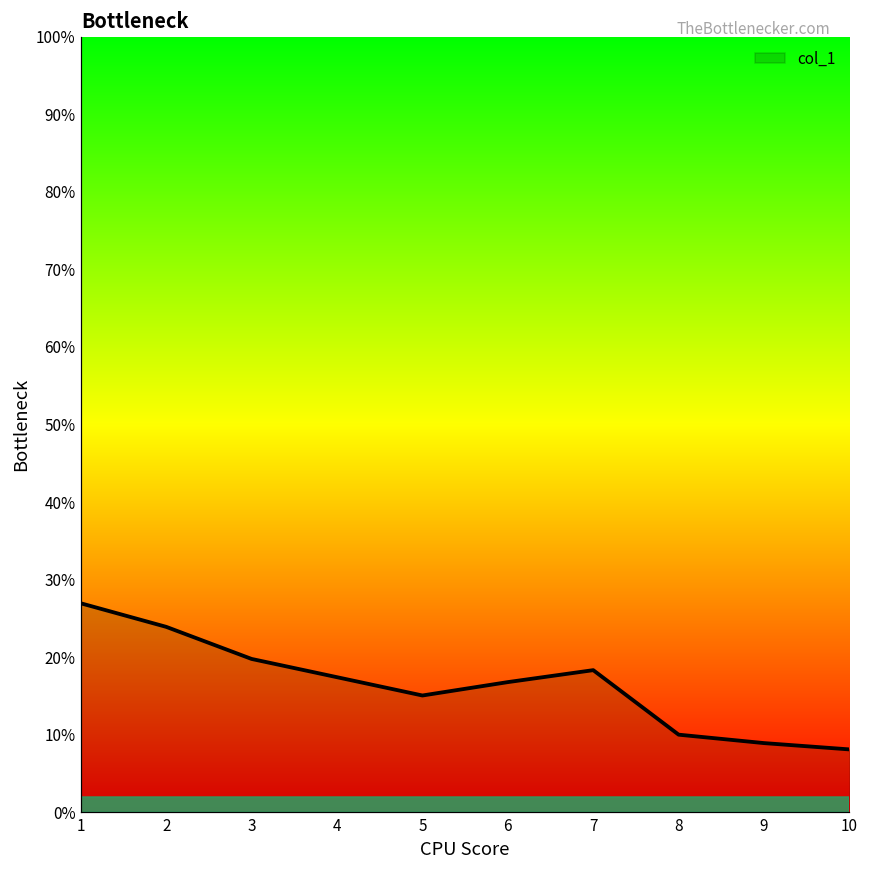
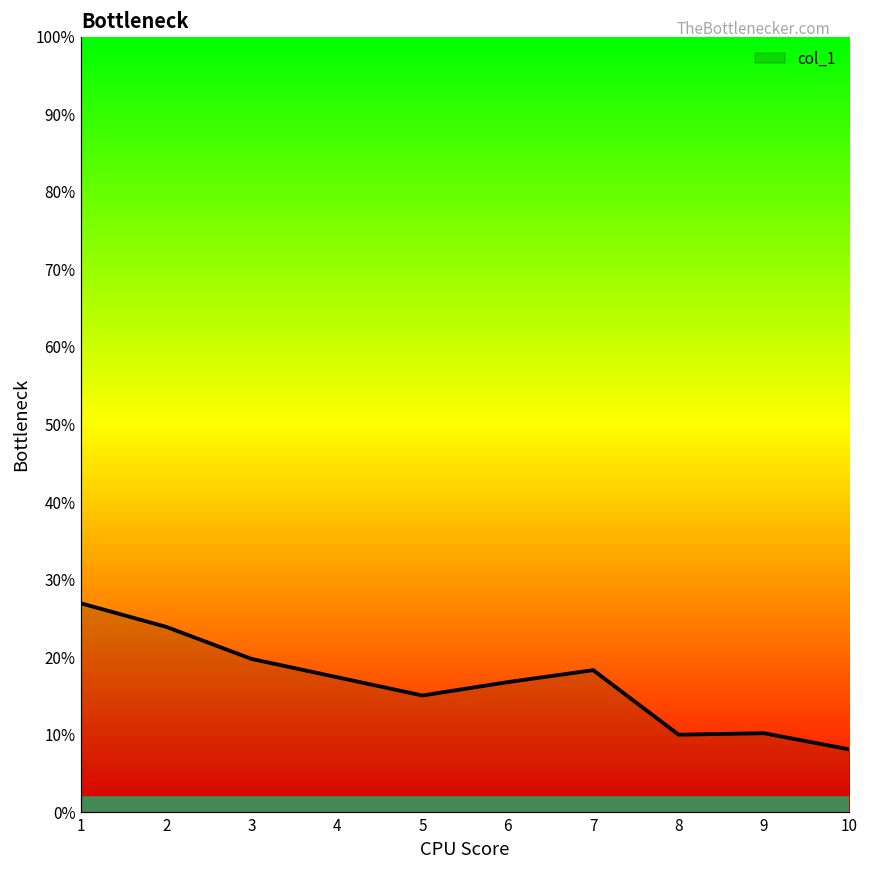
9: 9% -> 10%
